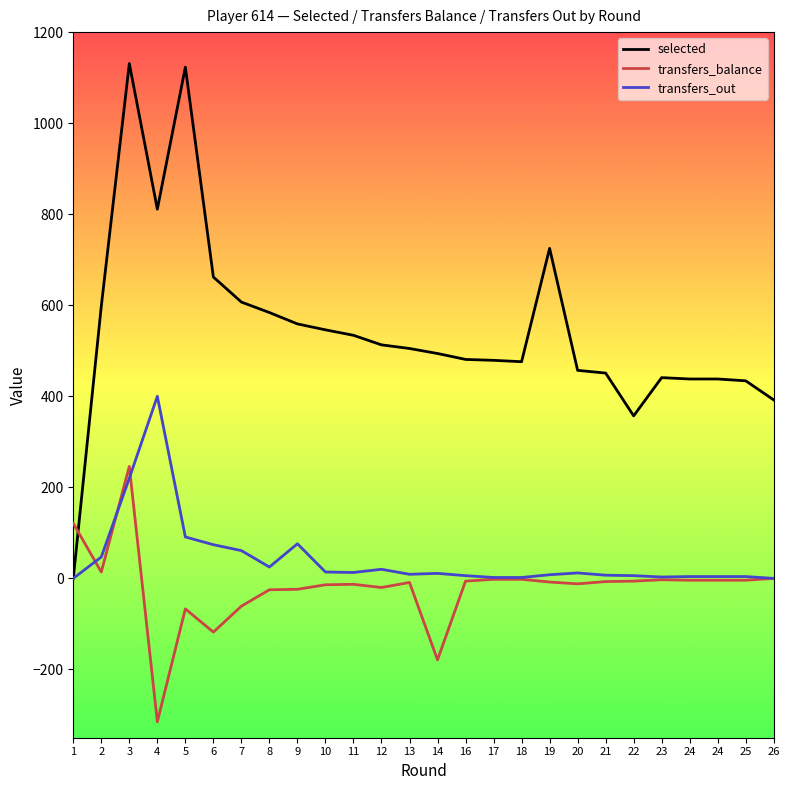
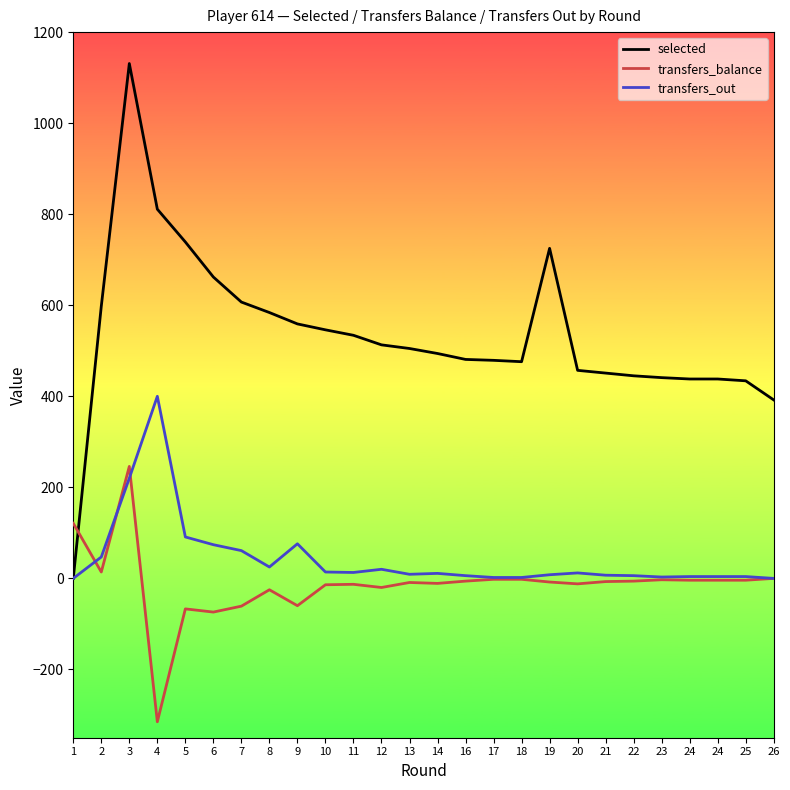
selected, 5: 1120 -> 740
transfers_balance, 6: -120 -> -70
transfers_balance, 9: -20 -> -60
transfers_balance, 14: -180 -> -10
selected, 22: 360 -> 450
